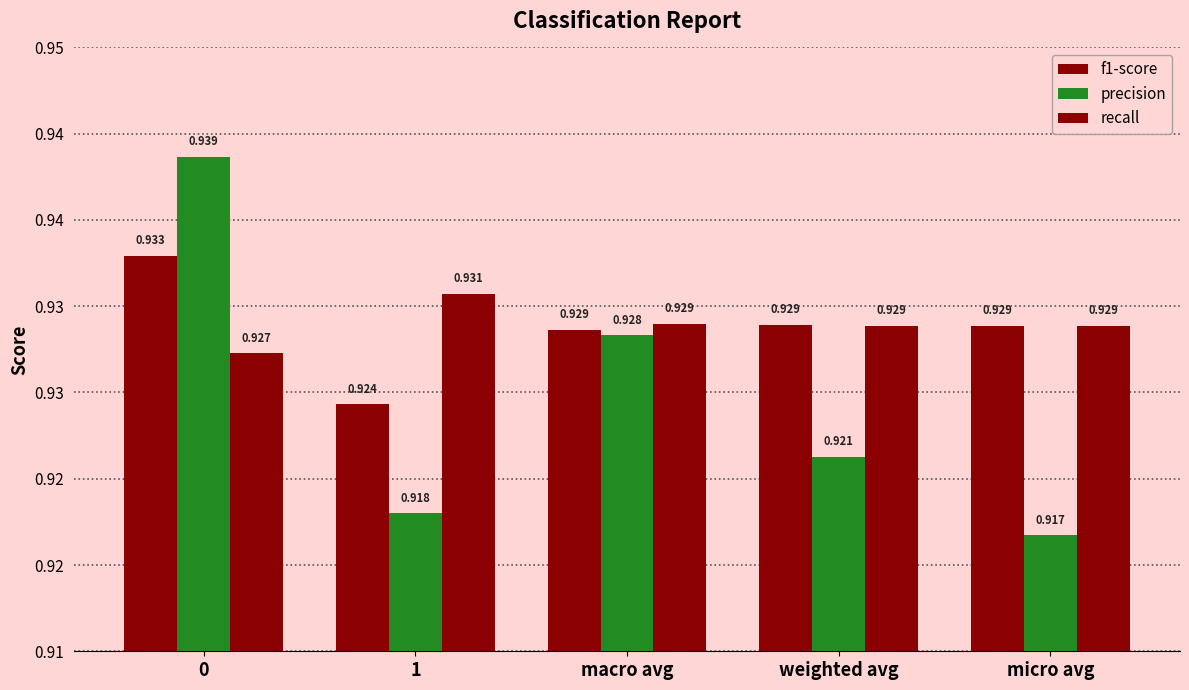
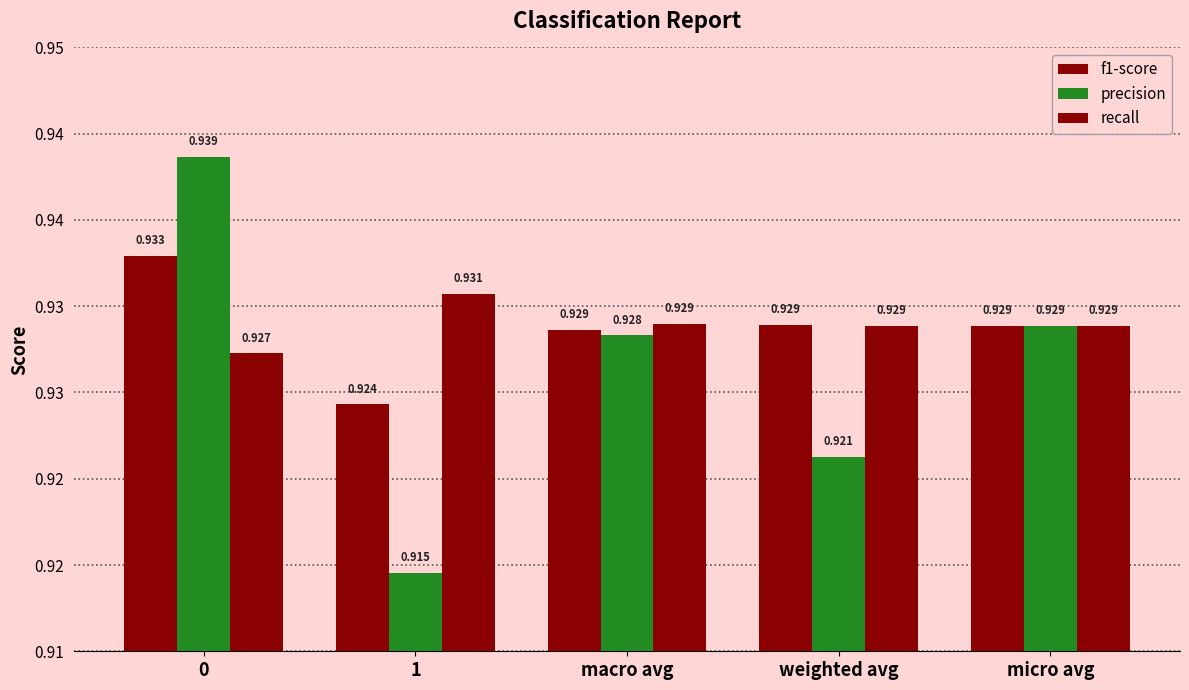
precision, 1: 0.918 -> 0.915
precision, micro avg: 0.917 -> 0.929
